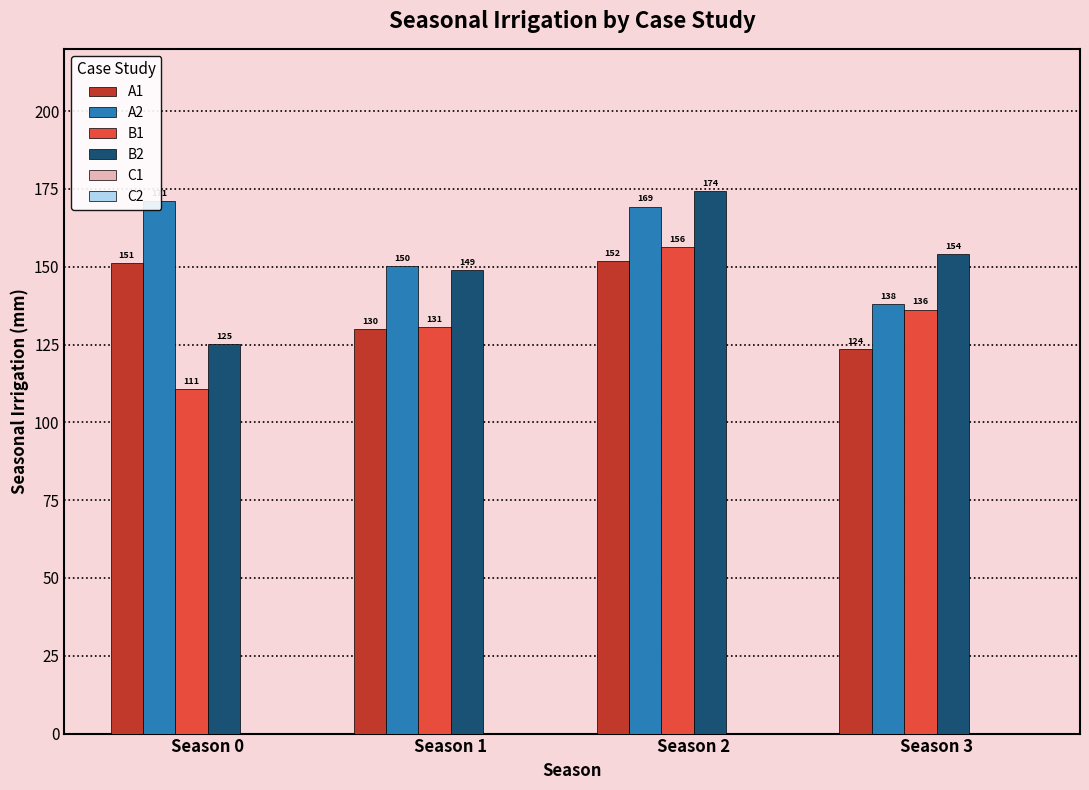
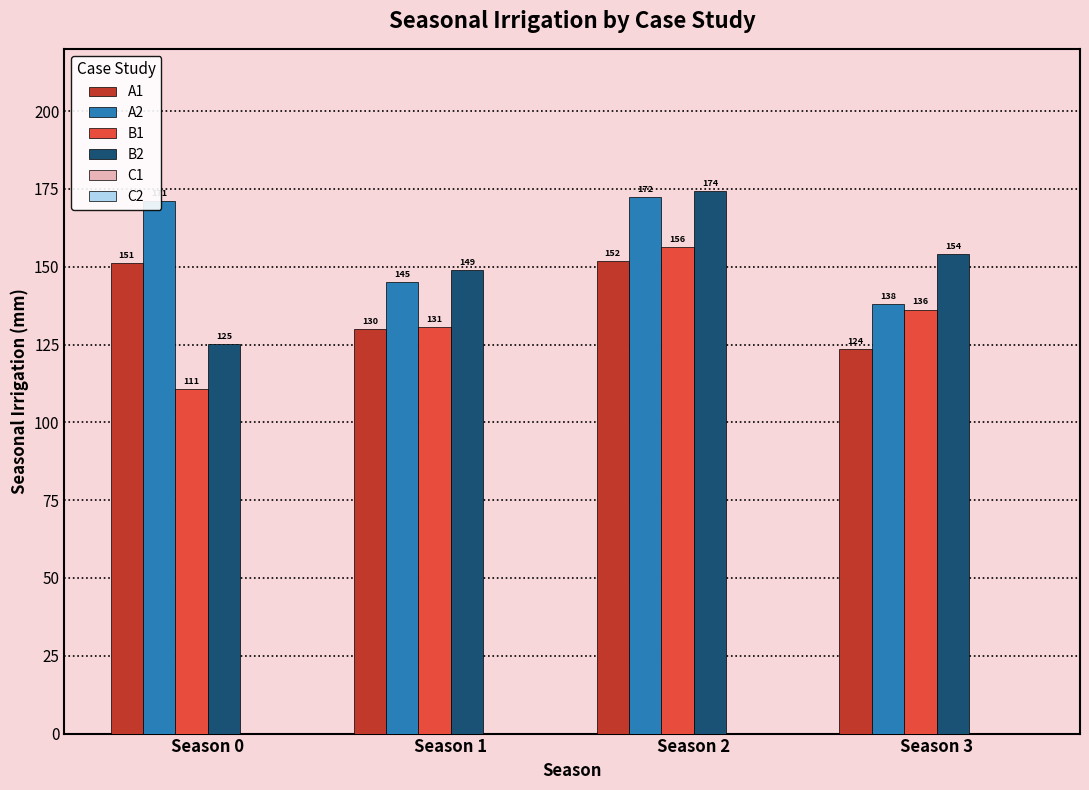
A2, Season 1: 150 -> 145
A2, Season 2: 169 -> 172
